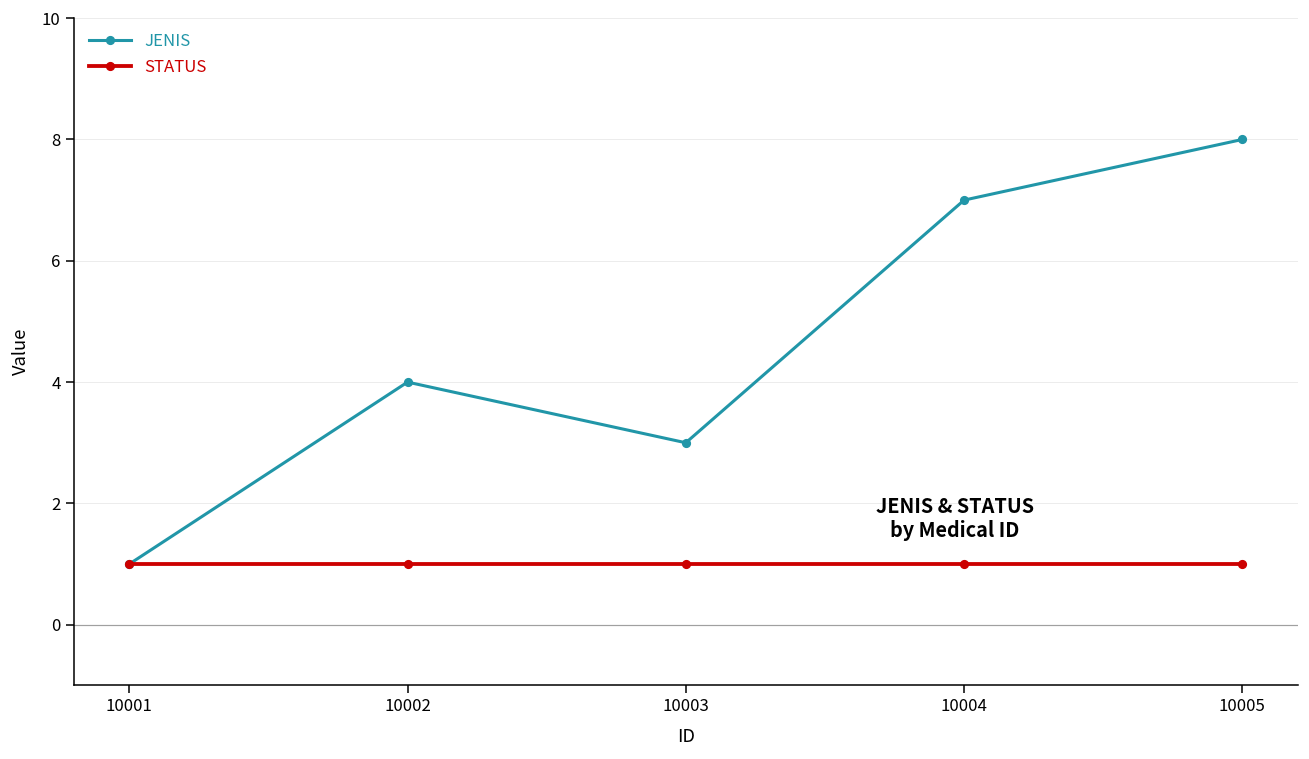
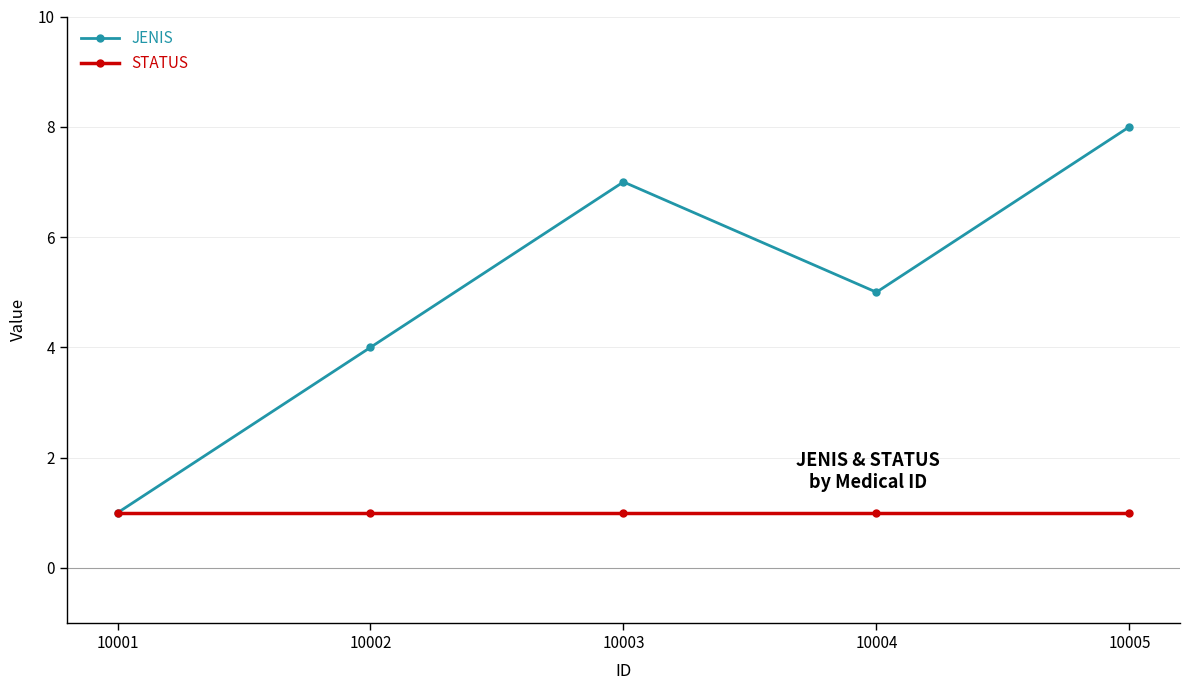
JENIS, 10003: 3 -> 7
JENIS, 10004: 7 -> 5
